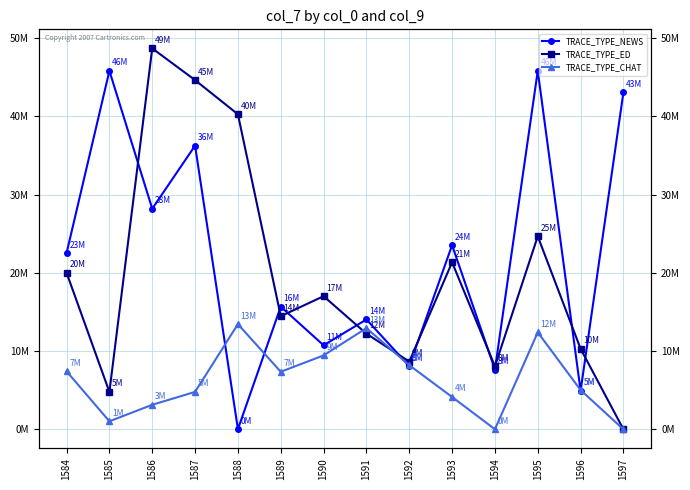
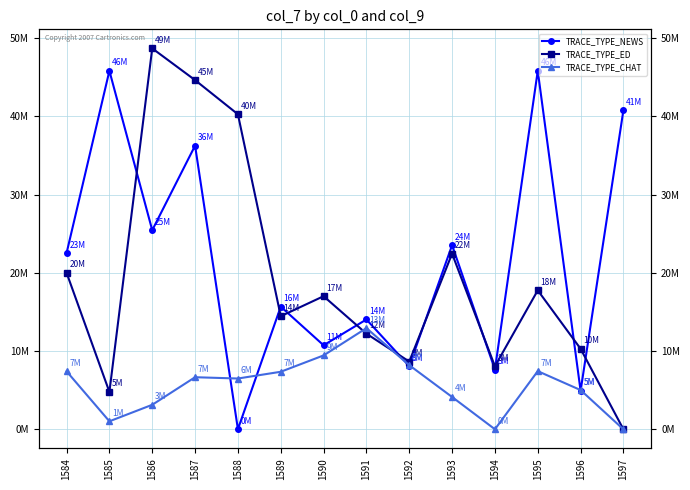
TRACE_TYPE_NEWS, 1586: 28M -> 25M
TRACE_TYPE_CHAT, 1587: 5M -> 7M
TRACE_TYPE_CHAT, 1588: 13M -> 6M
TRACE_TYPE_ED, 1593: 21M -> 22M
TRACE_TYPE_ED, 1595: 25M -> 18M
TRACE_TYPE_CHAT, 1595: 12M -> 7M
TRACE_TYPE_NEWS, 1597: 43M -> 41M
